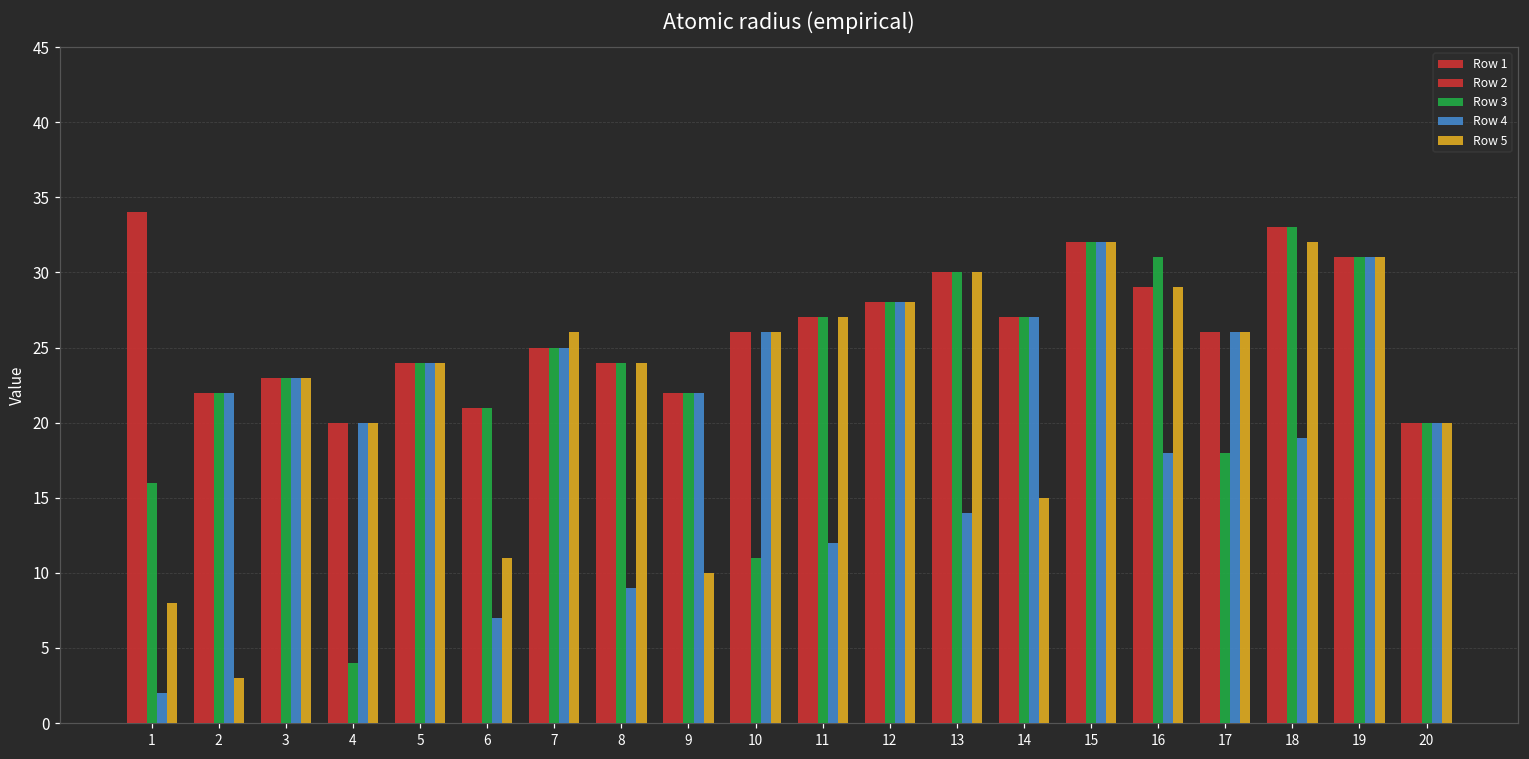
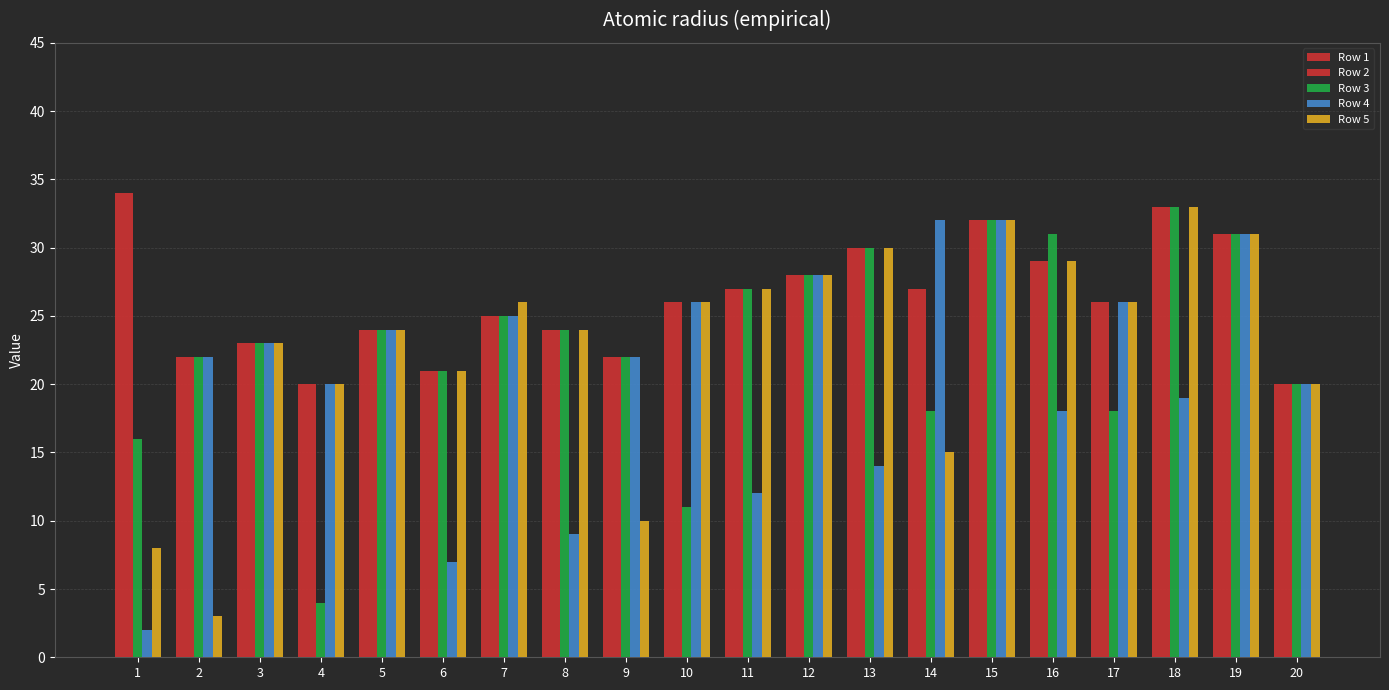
Row 5, 6: 11 -> 21
Row 3, 14: 27 -> 18
Row 4, 14: 27 -> 32
Row 5, 18: 32 -> 33
